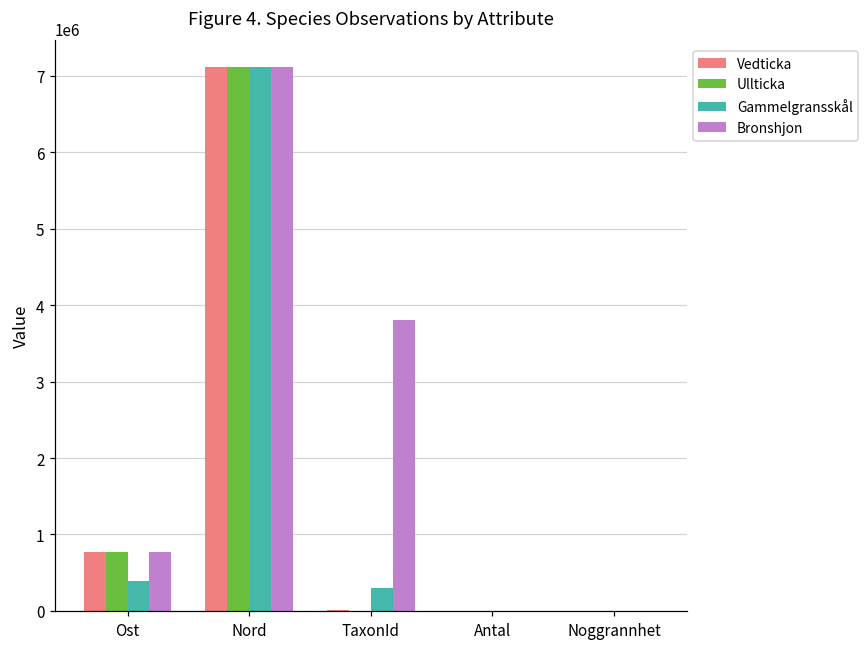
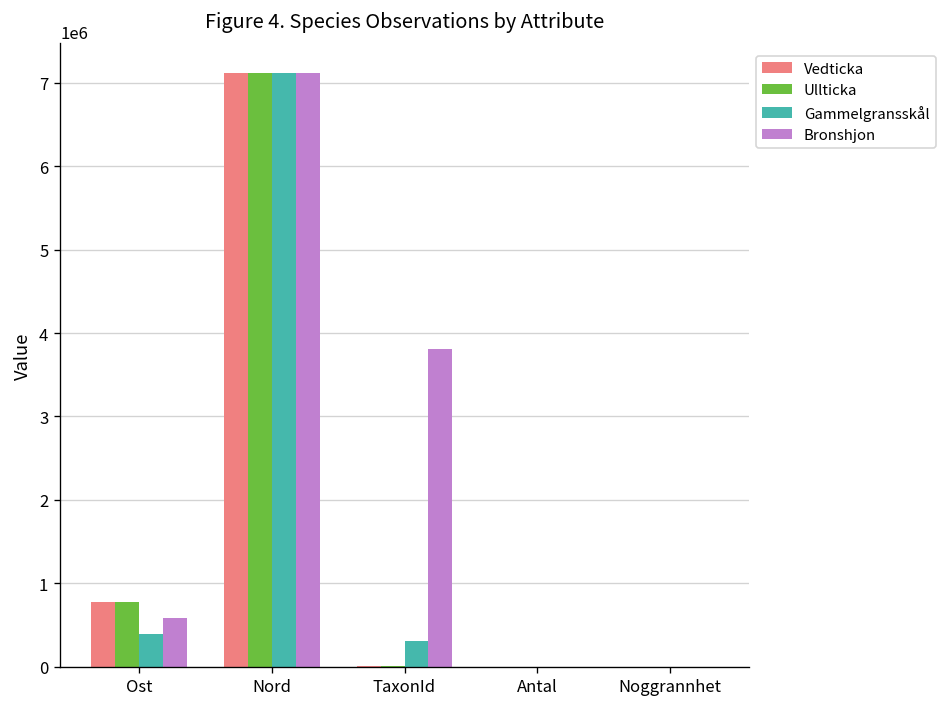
Bronshjon, Ost: 800000 -> 600000
